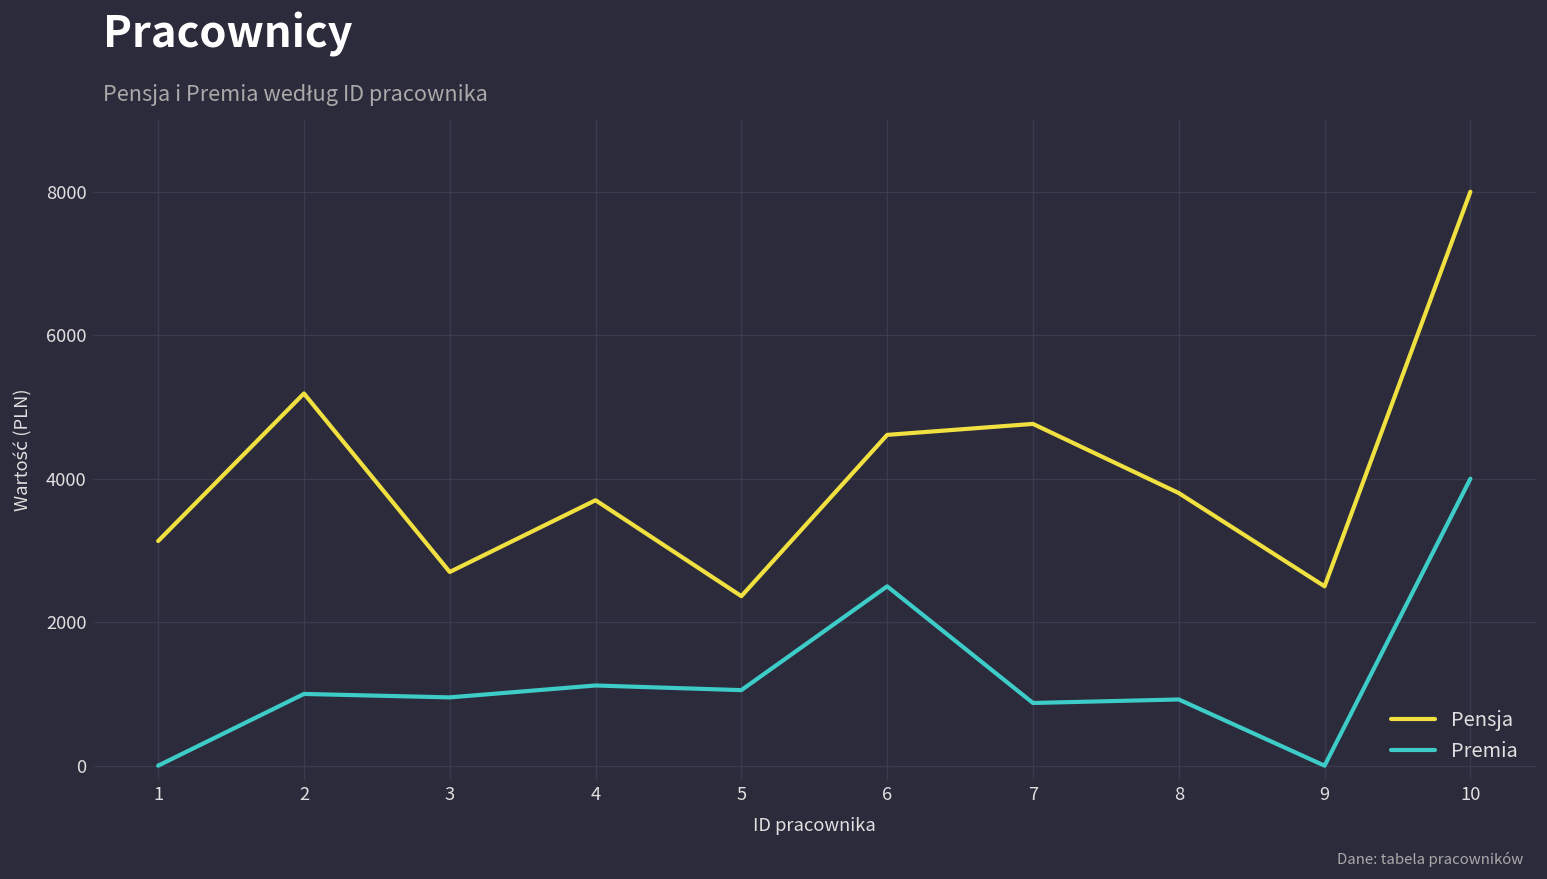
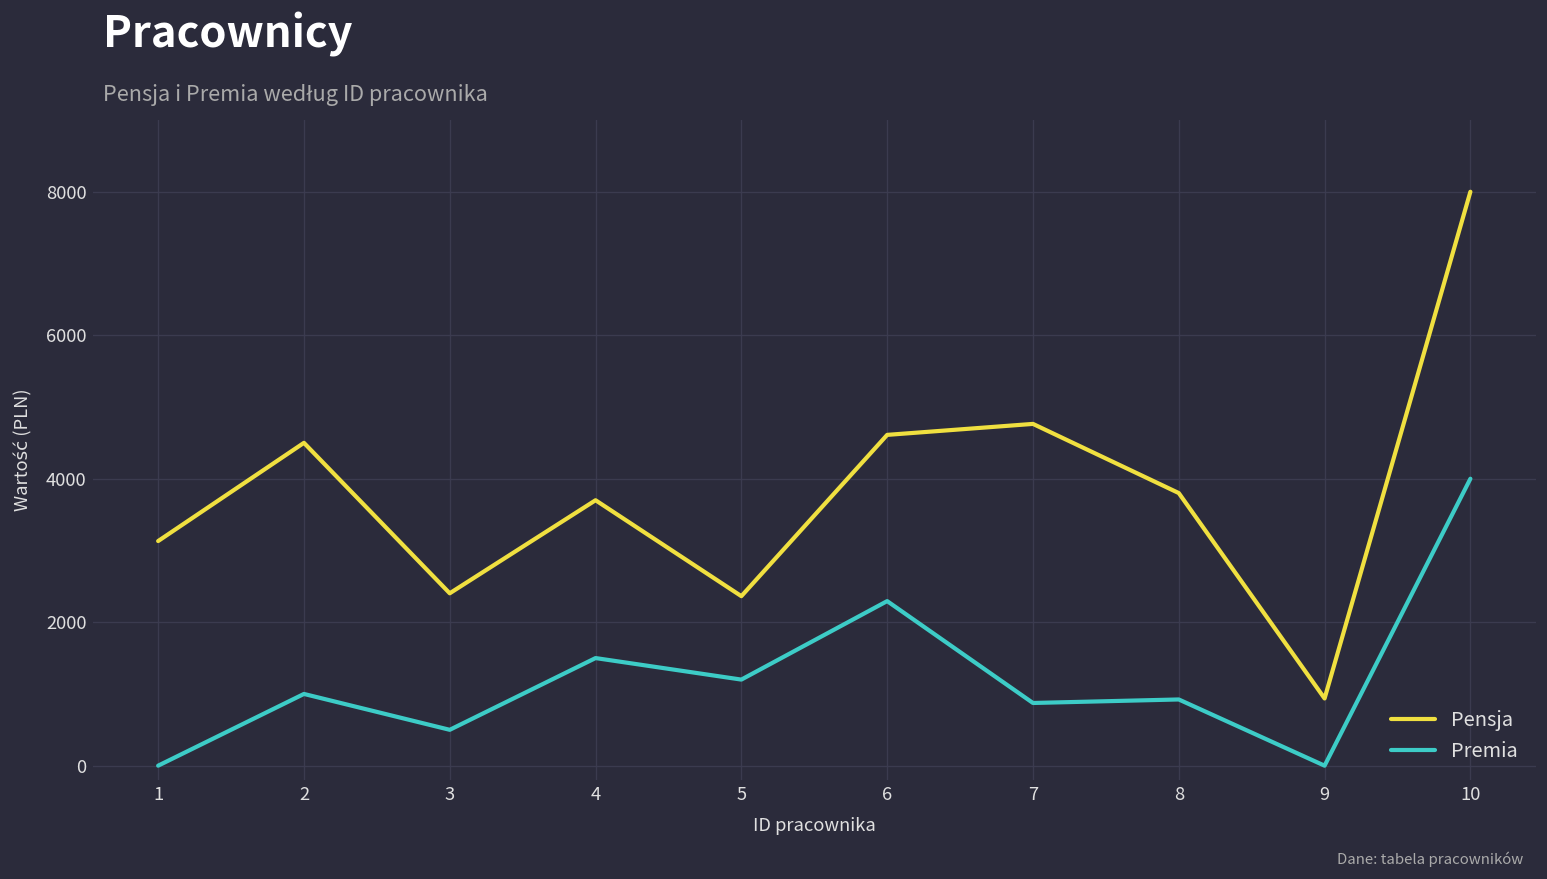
Pensja, 2: 5200 -> 4500
Pensja, 3: 2700 -> 2400
Premia, 3: 1000 -> 500
Premia, 4: 1100 -> 1500
Premia, 5: 1100 -> 1200
Premia, 6: 2500 -> 2300
Pensja, 9: 2500 -> 900
